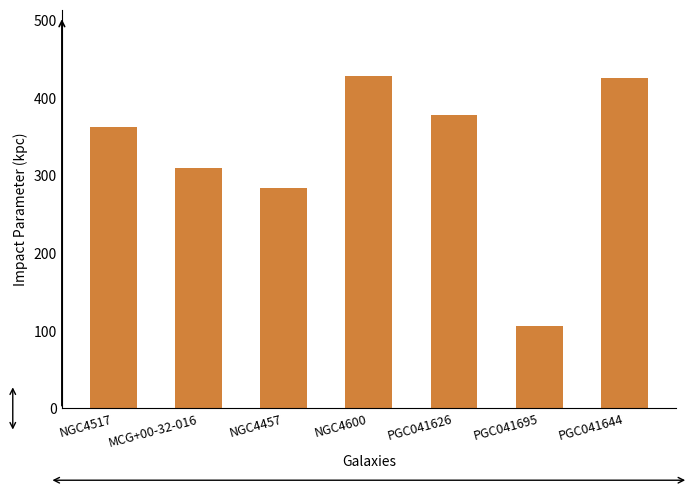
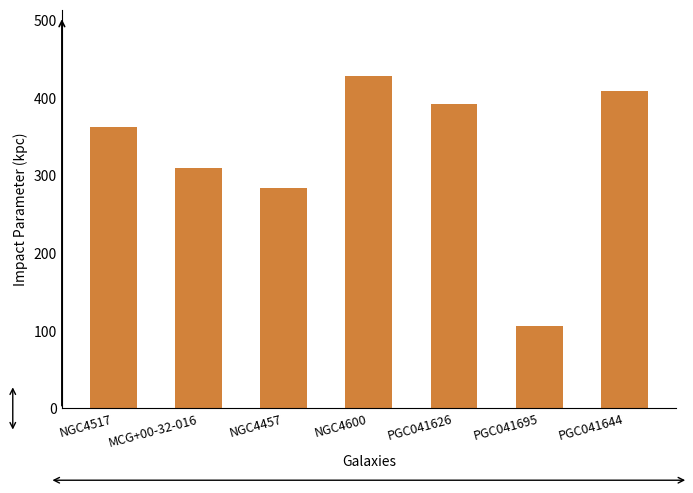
PGC041626: 380 -> 390
PGC041644: 430 -> 410
